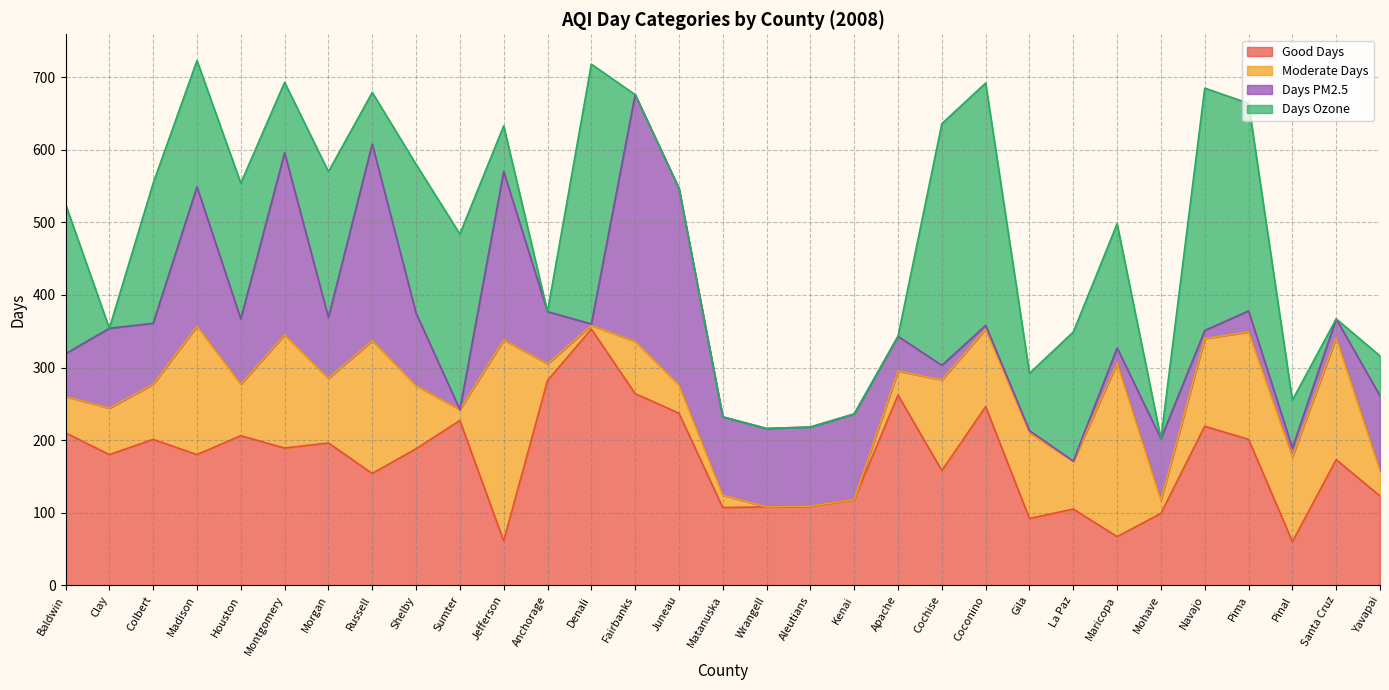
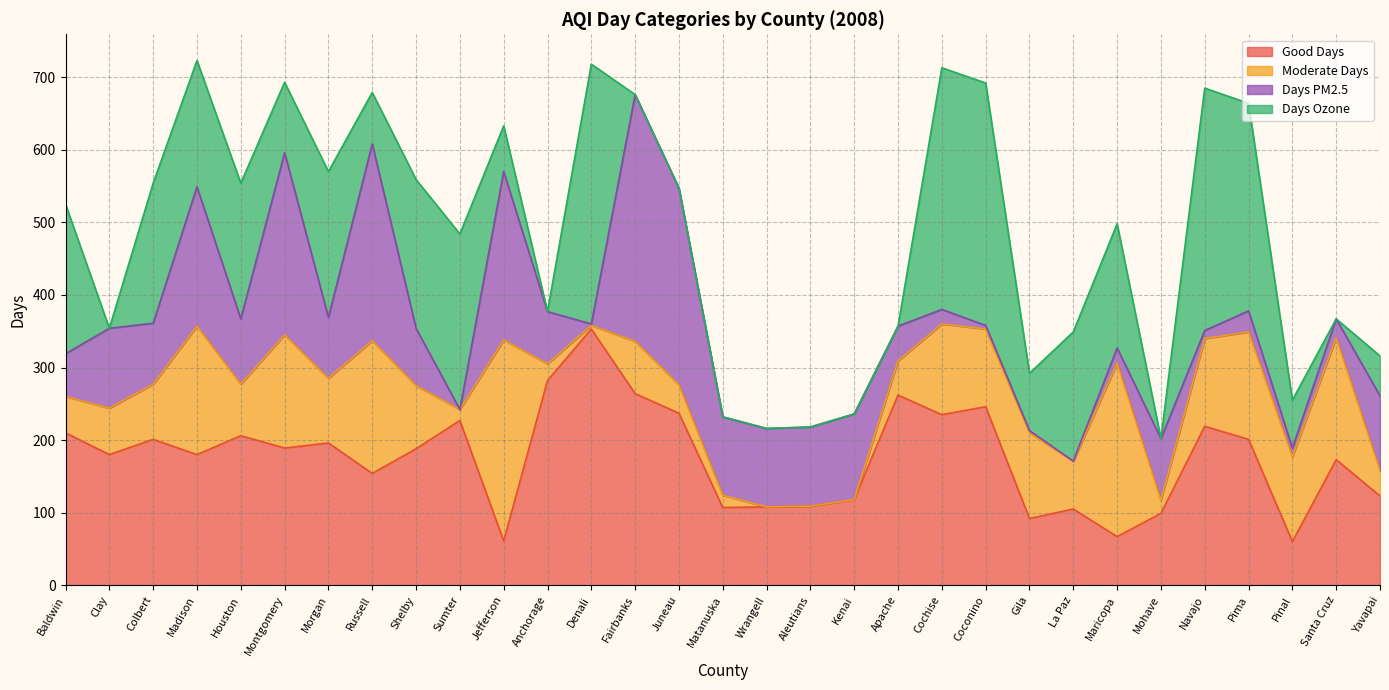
Days PM2.5, Shelby: 100 -> 80
Moderate Days, Apache: 30 -> 50
Good Days, Cochise: 160 -> 240
